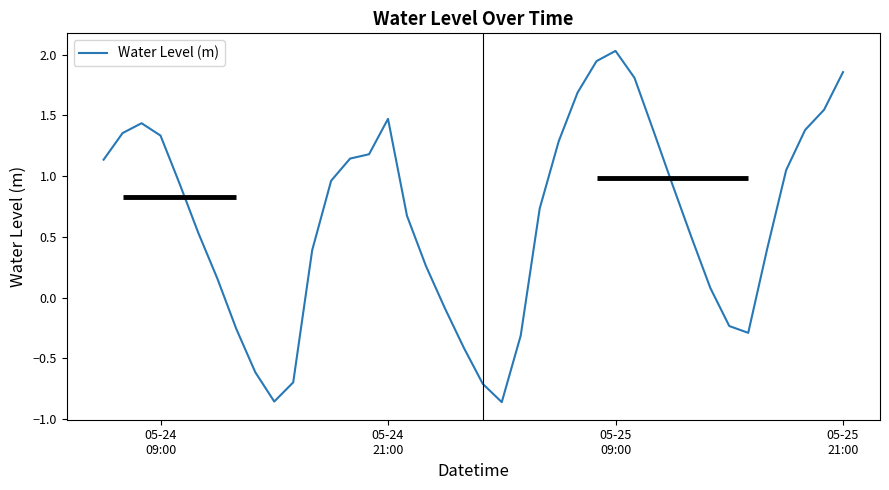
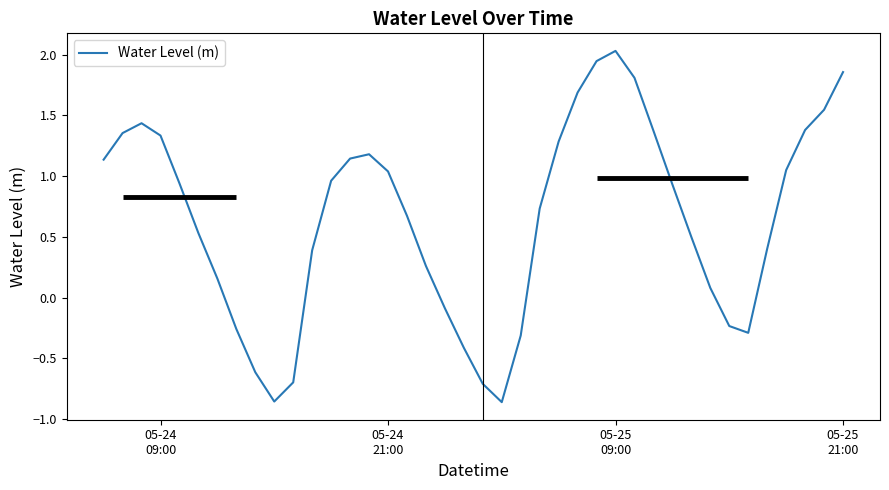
05-24 21:00: 1.47 -> 1.04
